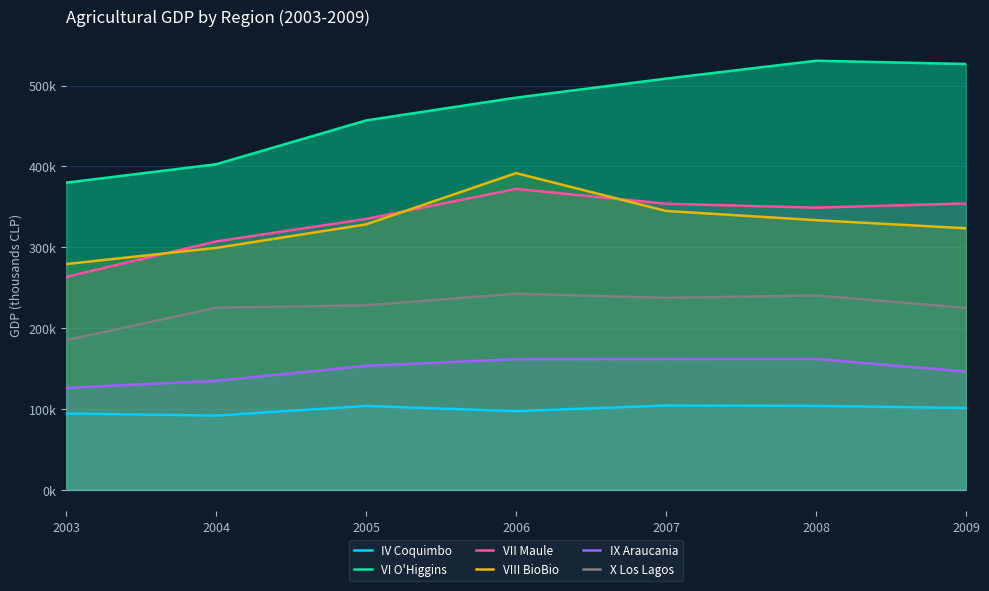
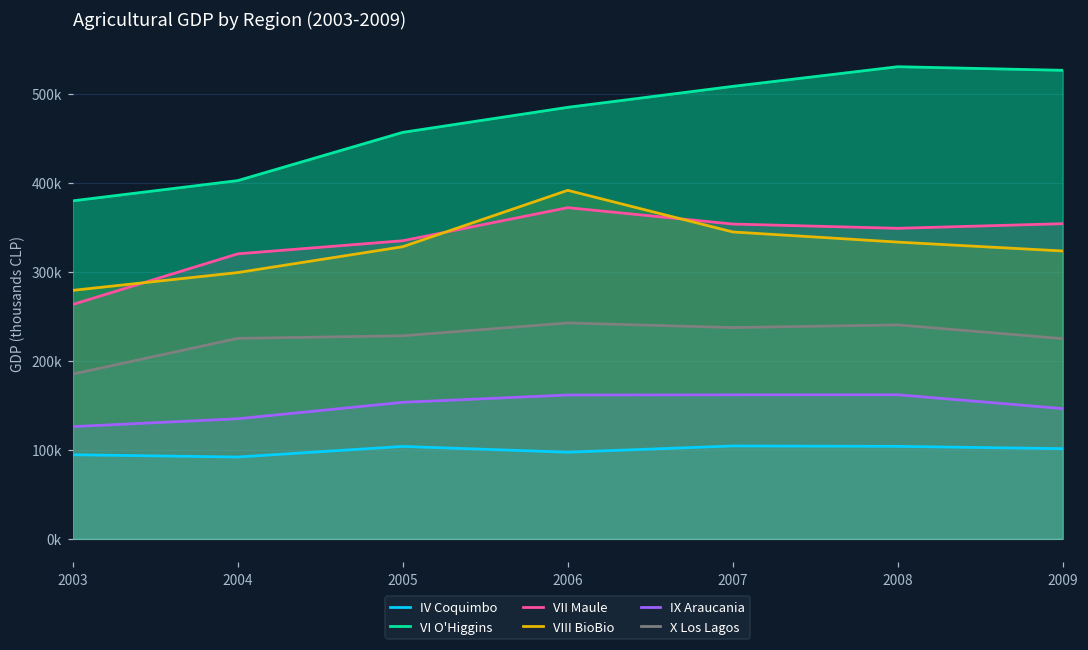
VII Maule, 2004: 310000 -> 320000
